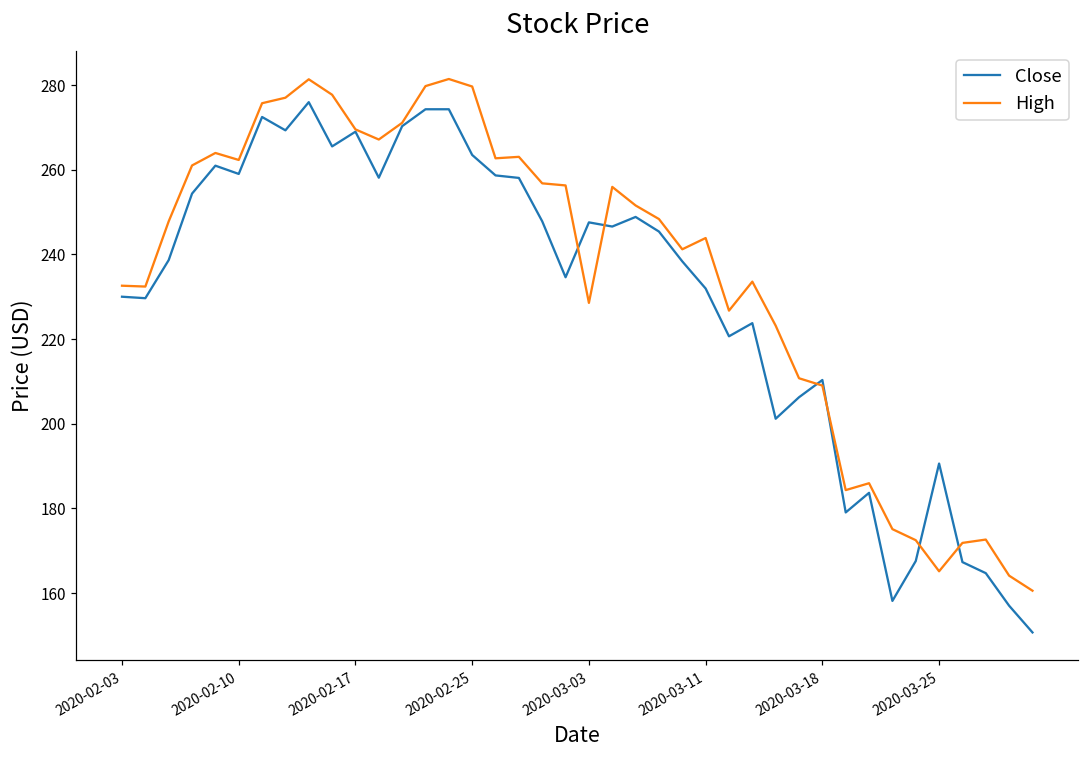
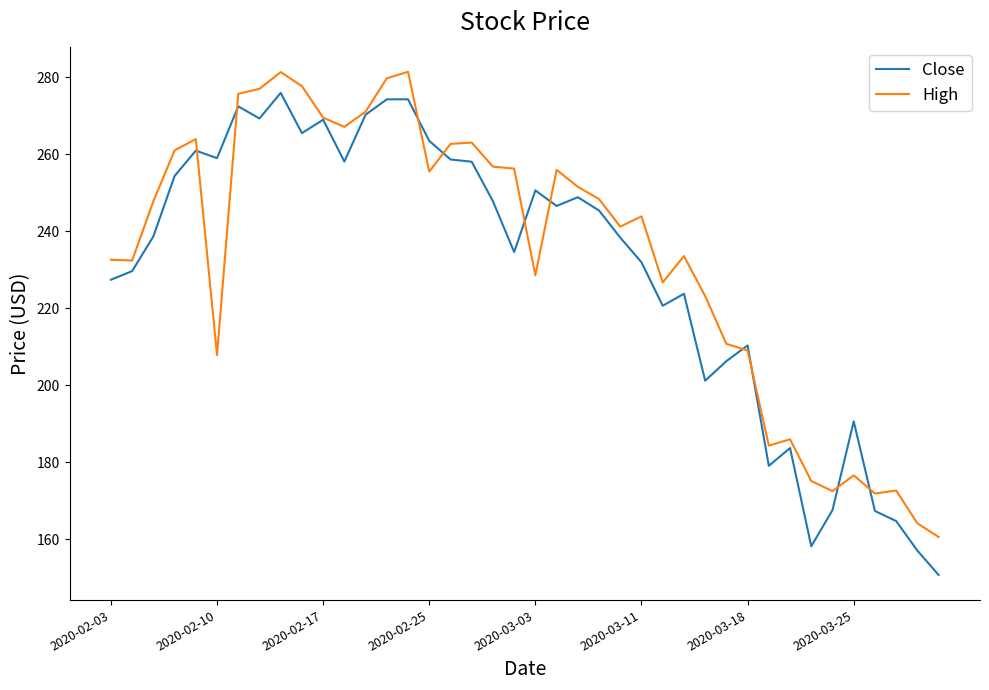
Close, 2020-02-03: 230 -> 227
High, 2020-02-10: 262 -> 208
High, 2020-02-25: 280 -> 255
Close, 2020-03-03: 248 -> 251
High, 2020-03-25: 165 -> 177
